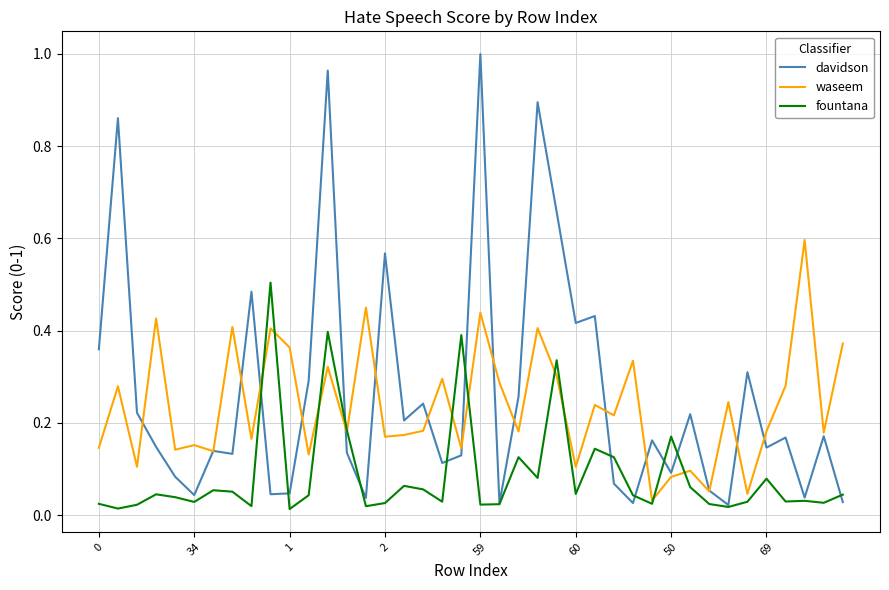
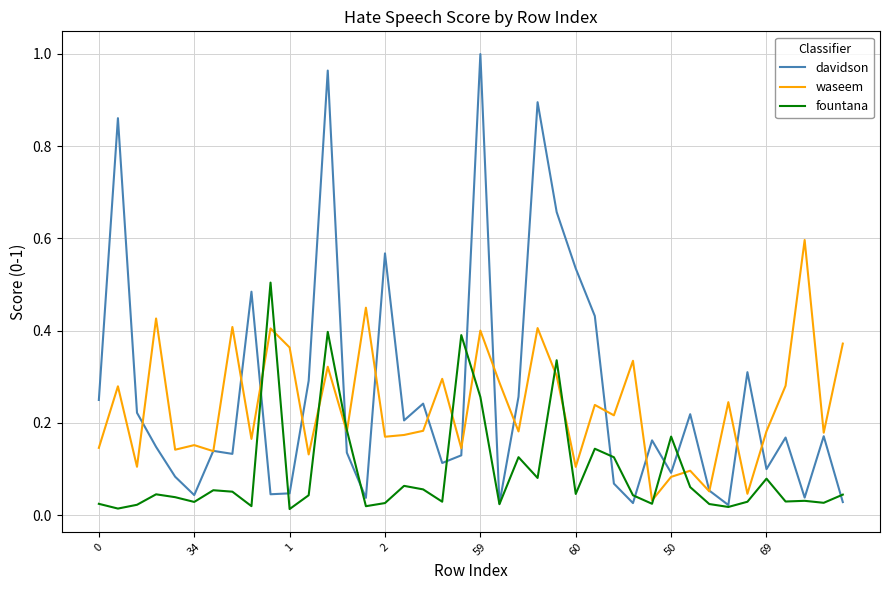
davidson, 0: 0.36 -> 0.25
waseem, 59: 0.44 -> 0.40
fountana, 59: 0.02 -> 0.26
davidson, 60: 0.42 -> 0.53
davidson, 69: 0.15 -> 0.10
